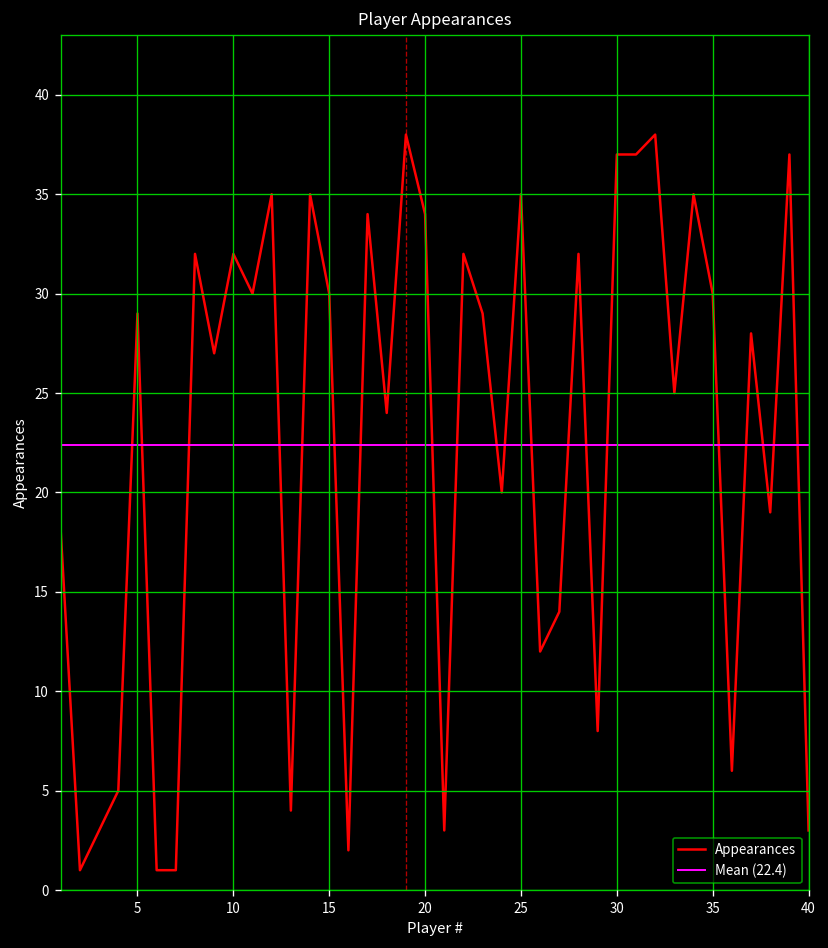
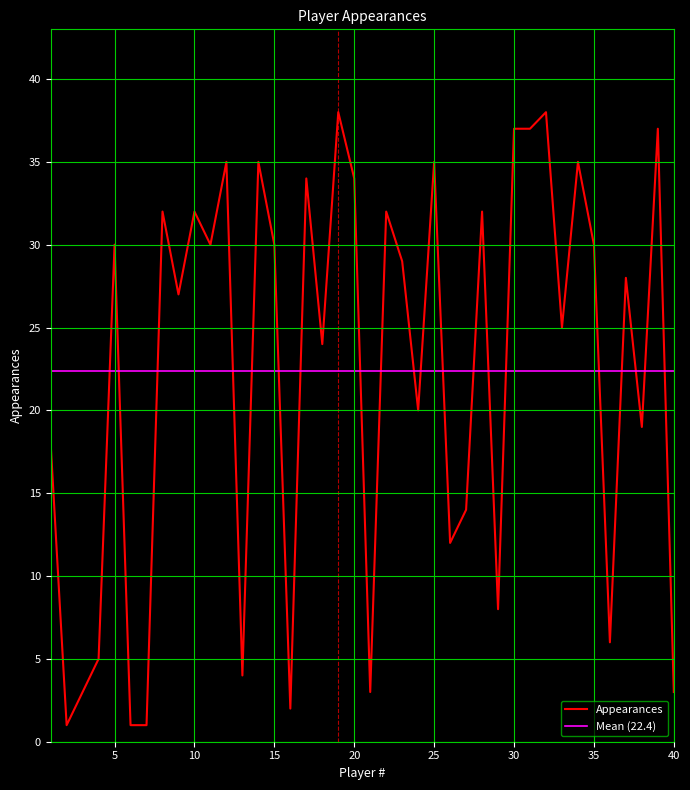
5: 29 -> 30
